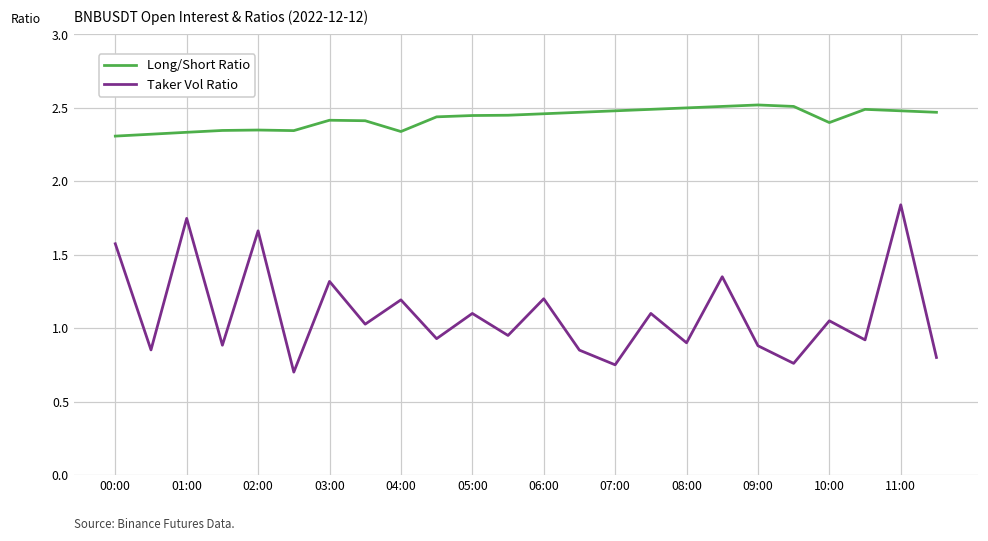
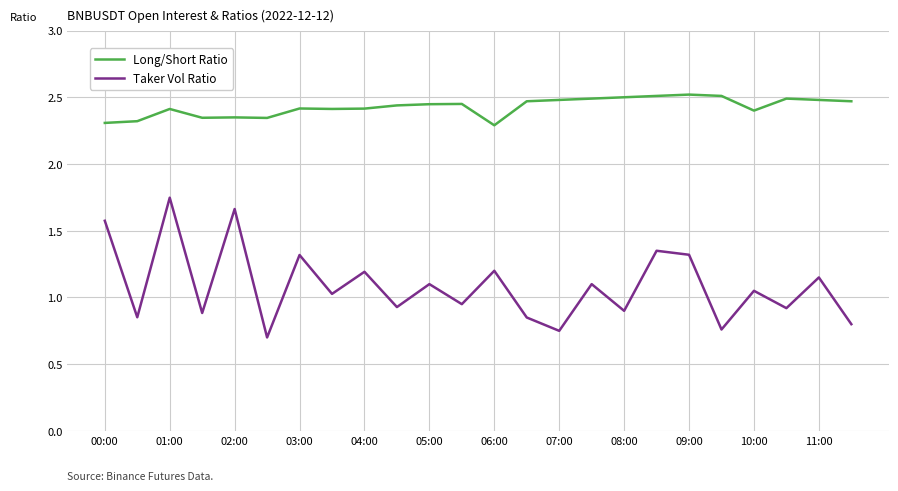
Long/Short Ratio, 01:00: 2.33 -> 2.41
Long/Short Ratio, 04:00: 2.34 -> 2.42
Long/Short Ratio, 06:00: 2.46 -> 2.29
Taker Vol Ratio, 09:00: 0.88 -> 1.32
Taker Vol Ratio, 11:00: 1.84 -> 1.15
